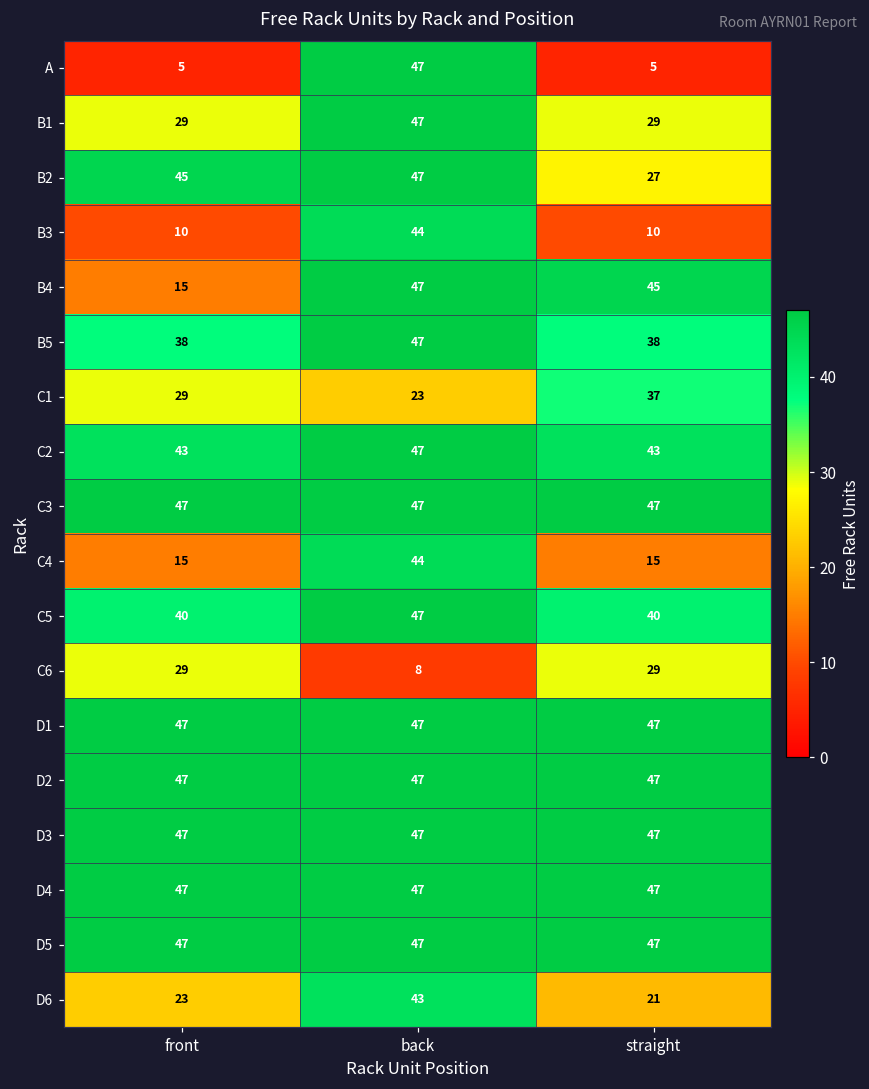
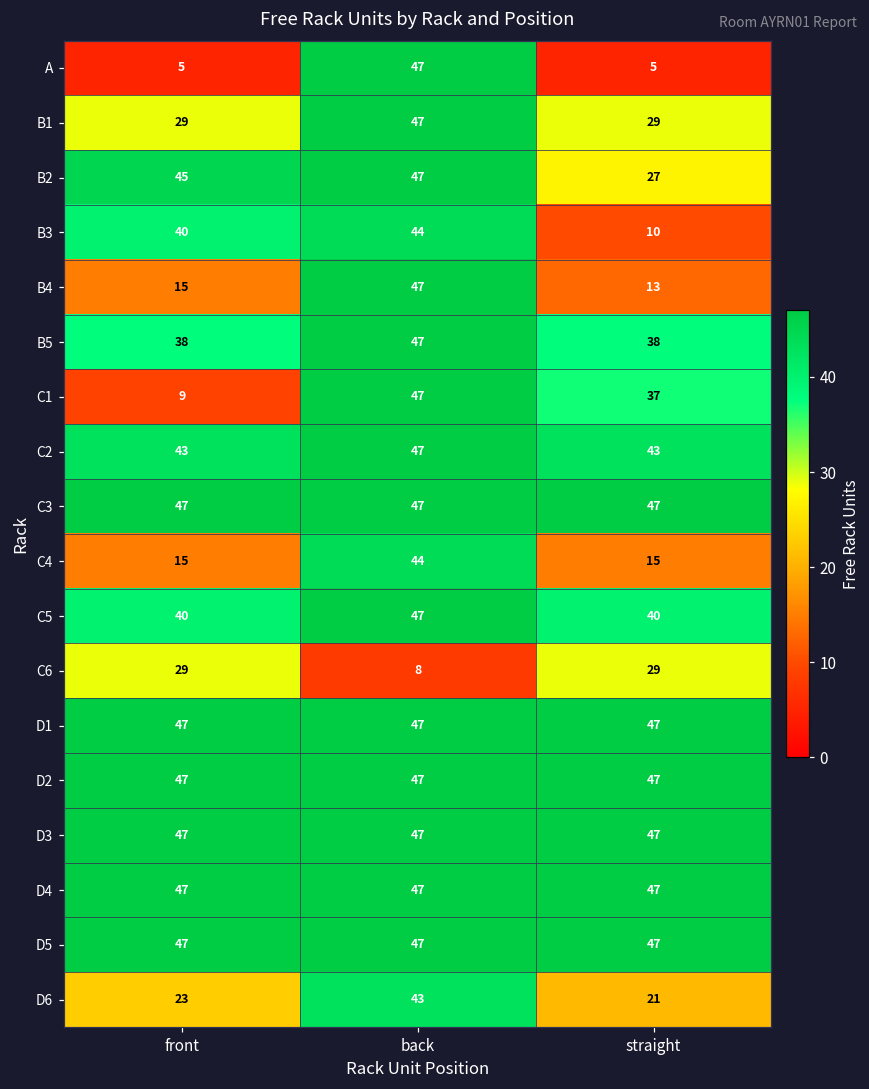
B3, front: 10 -> 40
B4, straight: 45 -> 13
C1, front: 29 -> 9
C1, back: 23 -> 47
